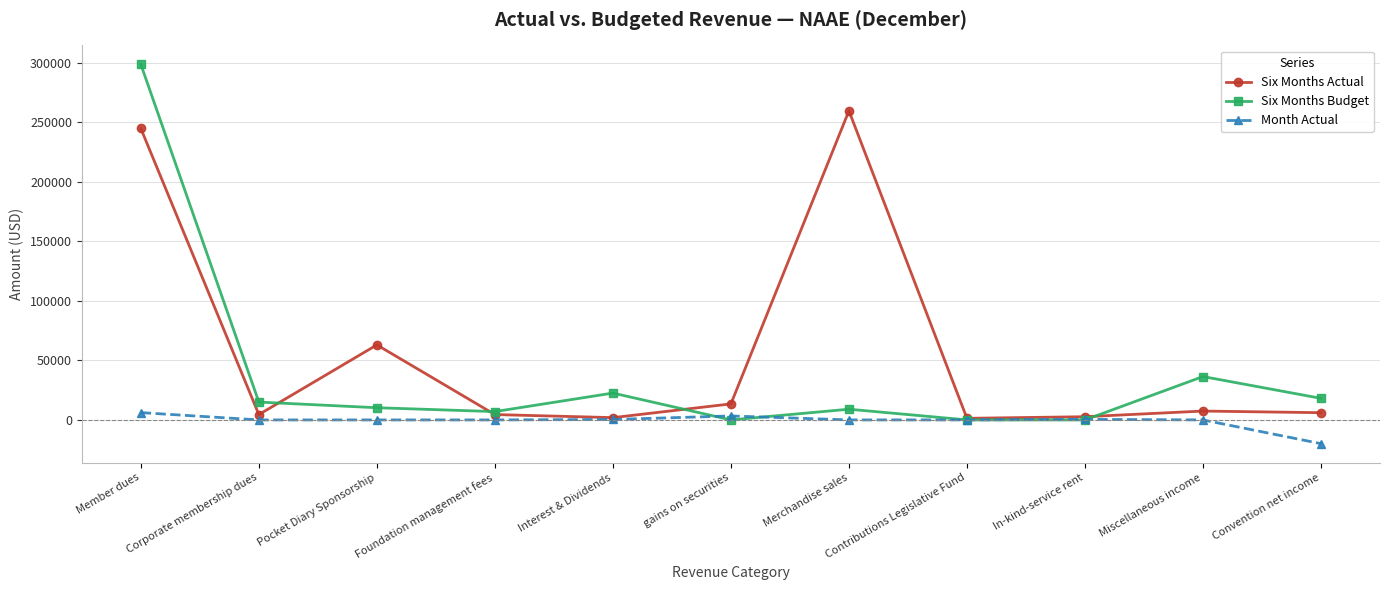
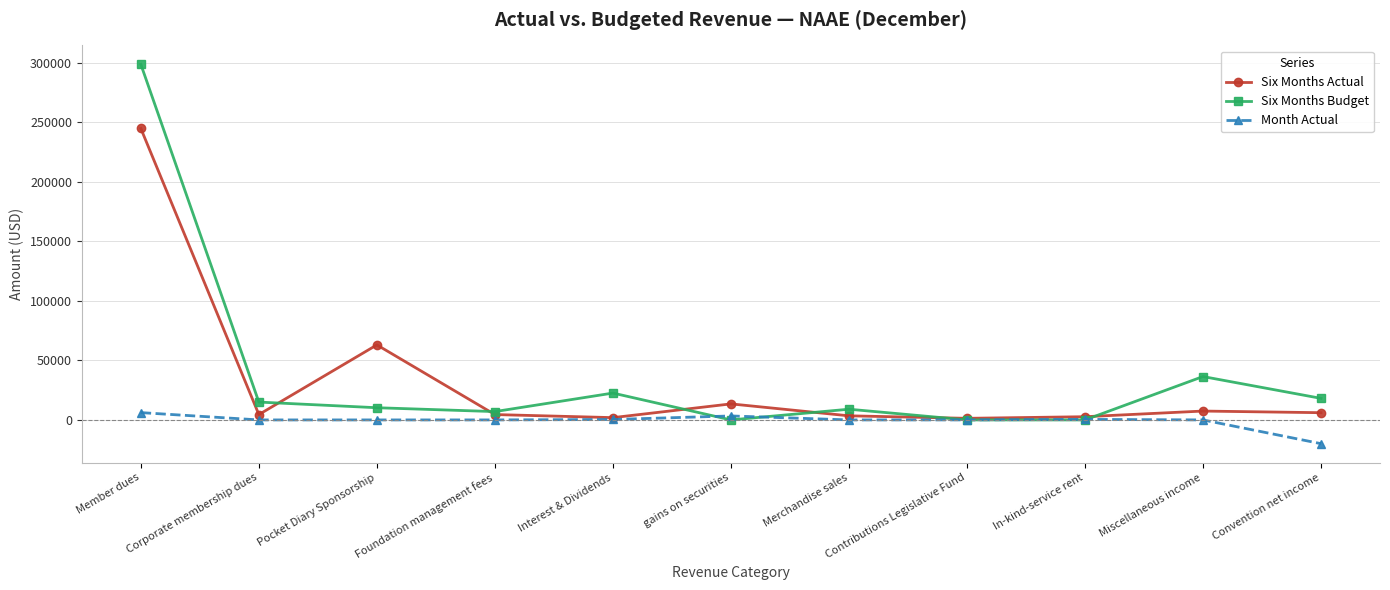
Six Months Actual, Merchandise sales: 260000 -> 3000
